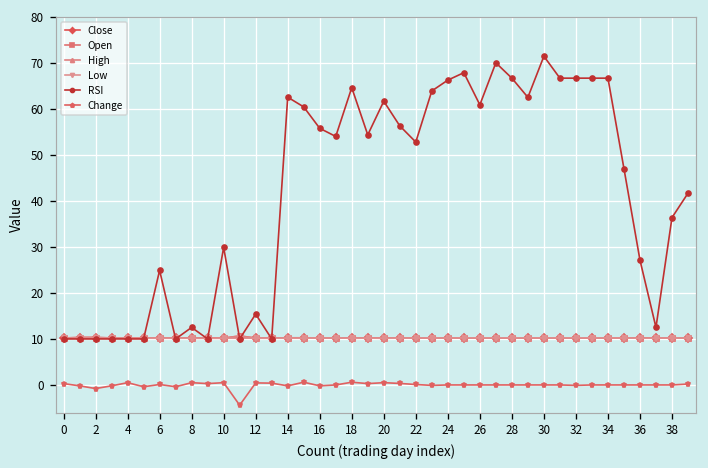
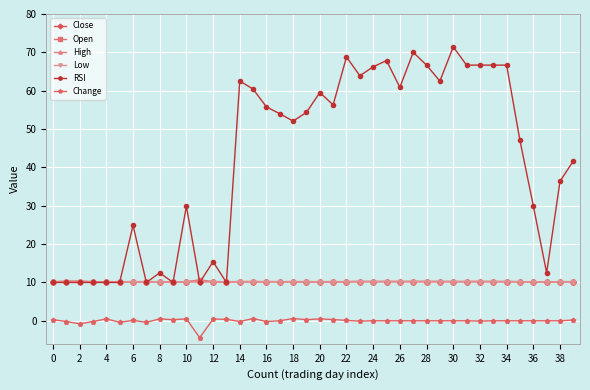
RSI, 18: 65 -> 52
RSI, 20: 62 -> 60
RSI, 22: 53 -> 69
RSI, 36: 27 -> 30
